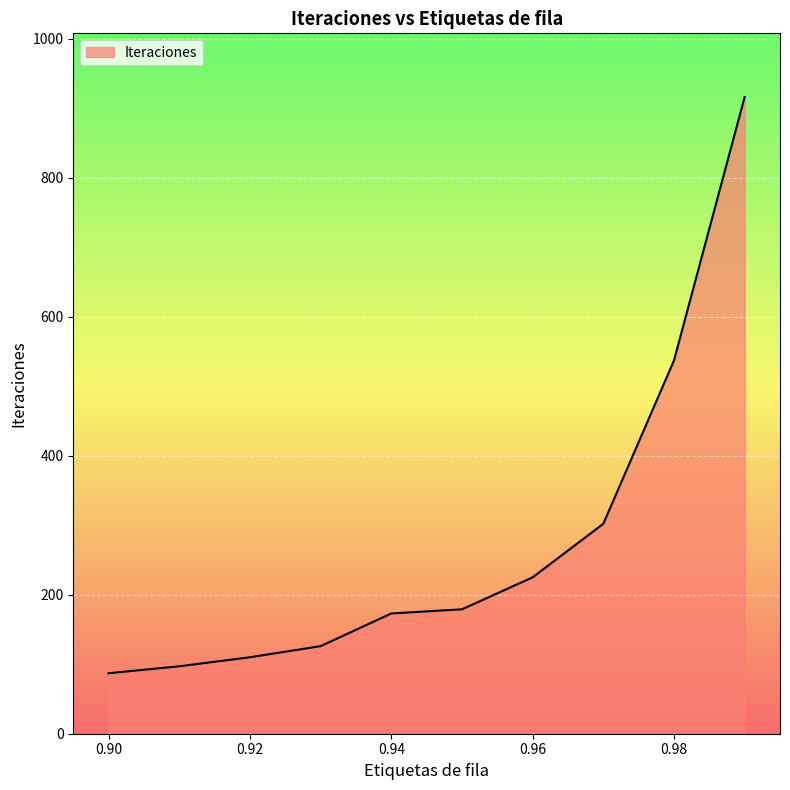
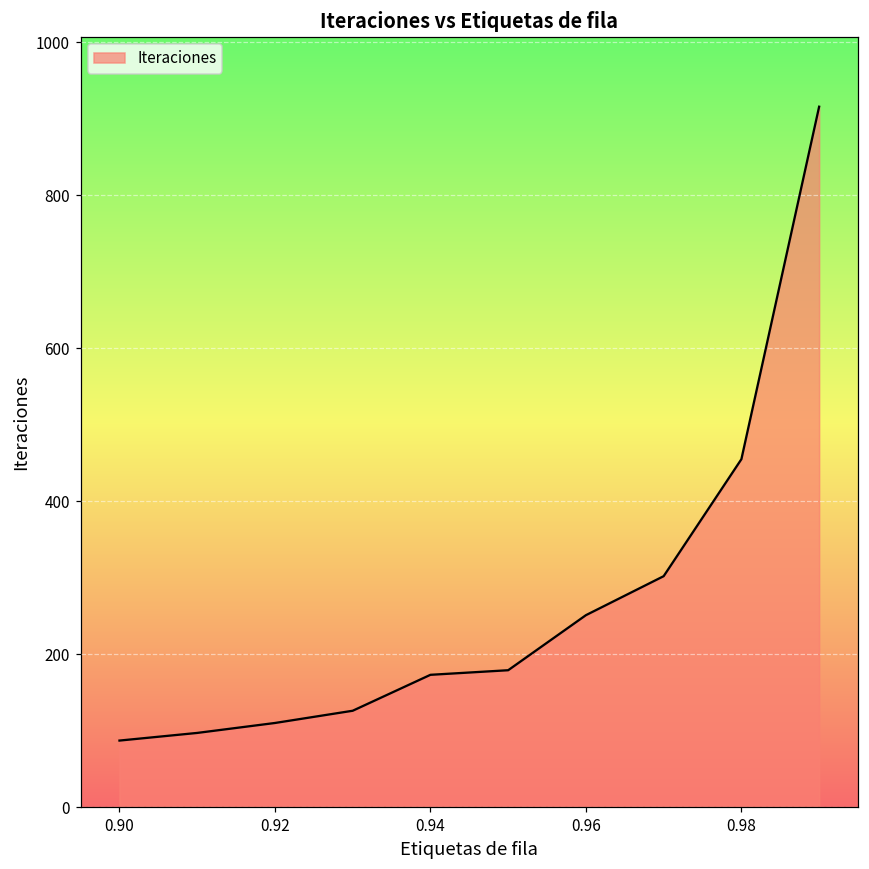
0.96: 230 -> 250
0.98: 540 -> 460
